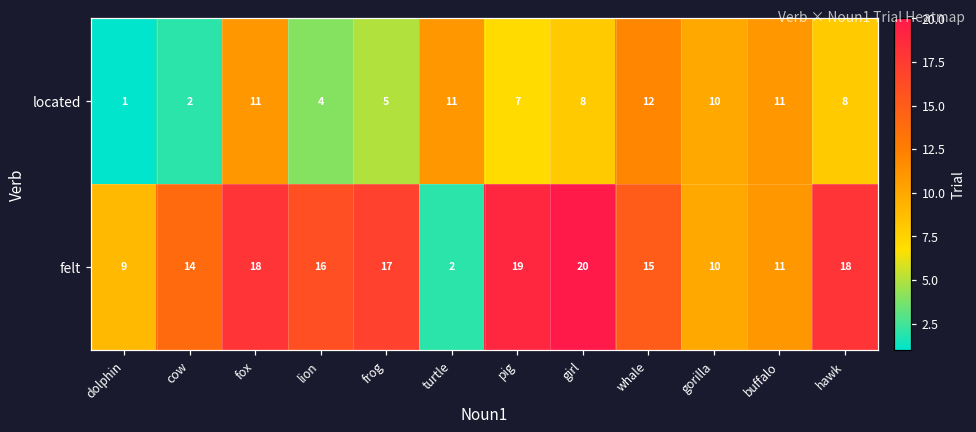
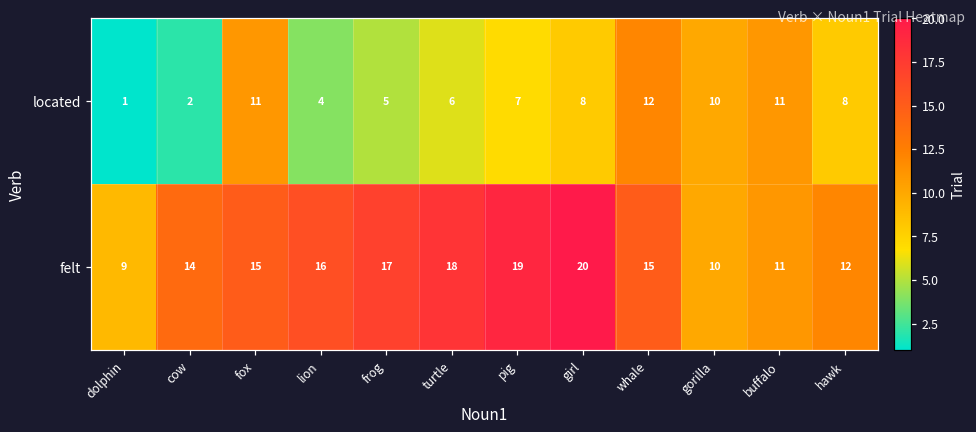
located, turtle: 11 -> 6
felt, fox: 18 -> 15
felt, turtle: 2 -> 18
felt, hawk: 18 -> 12
